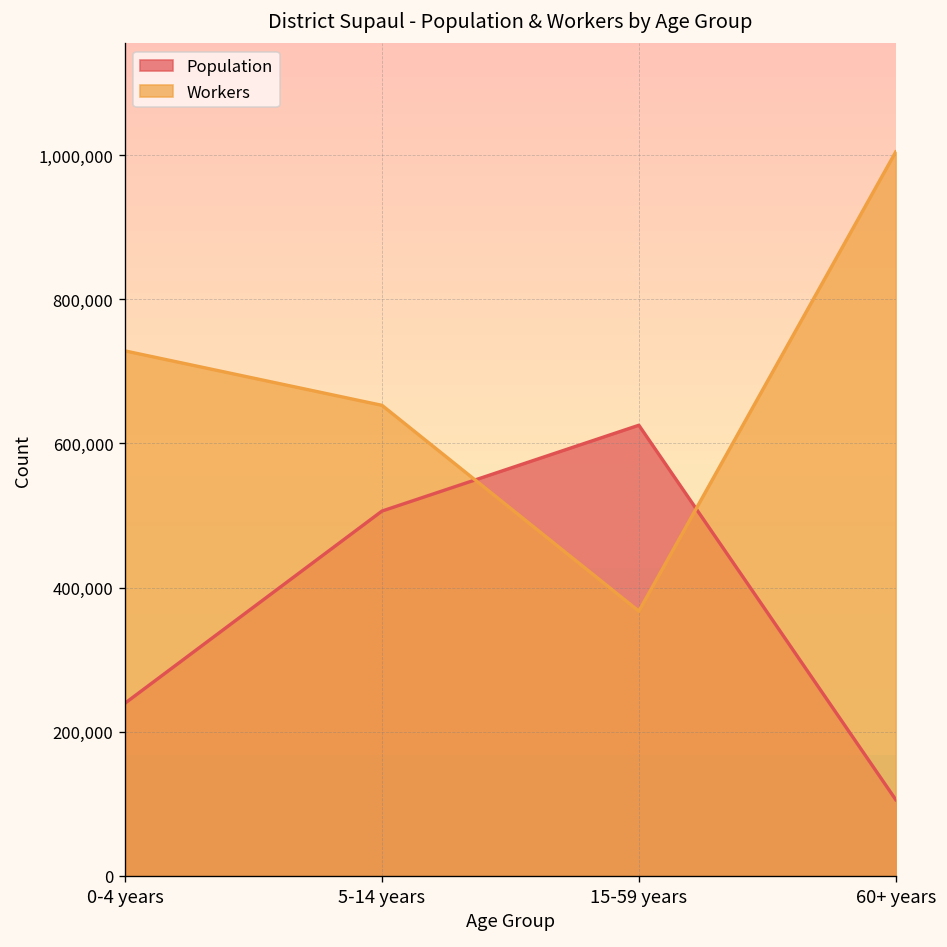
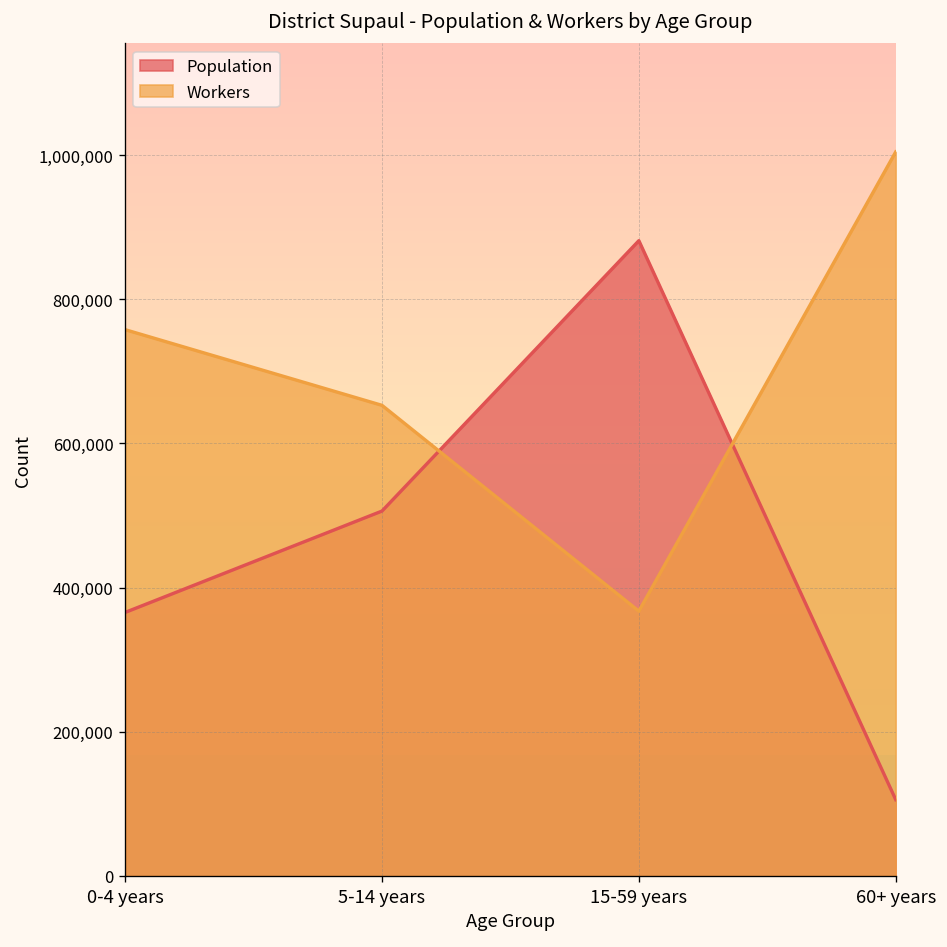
Population, 0-4 years: 240,000 -> 370,000
Workers, 0-4 years: 730,000 -> 760,000
Population, 15-59 years: 630,000 -> 880,000
